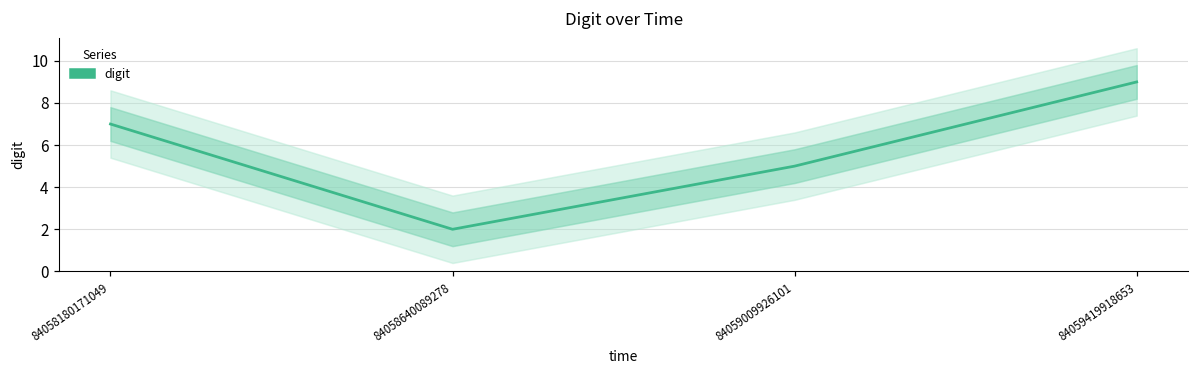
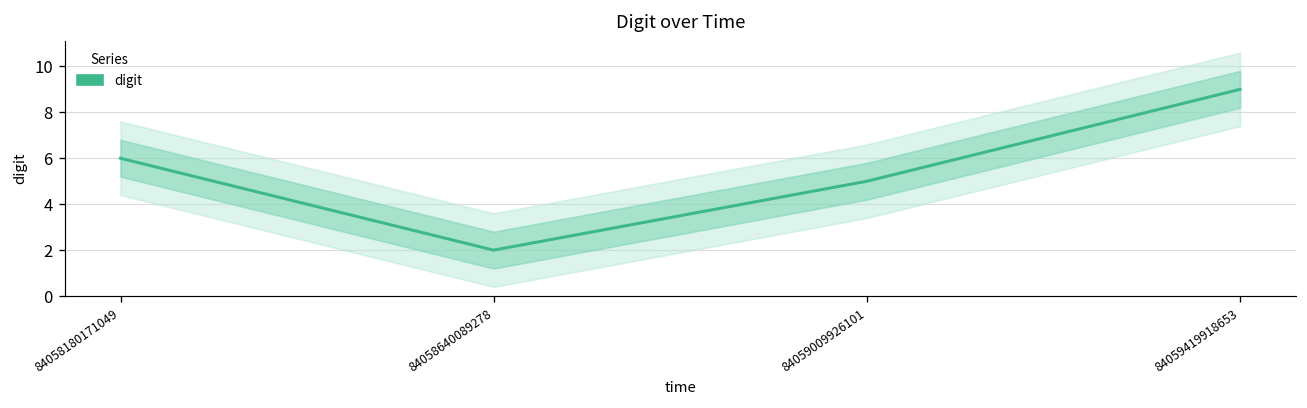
digit, 84058180171049: 7 -> 6
